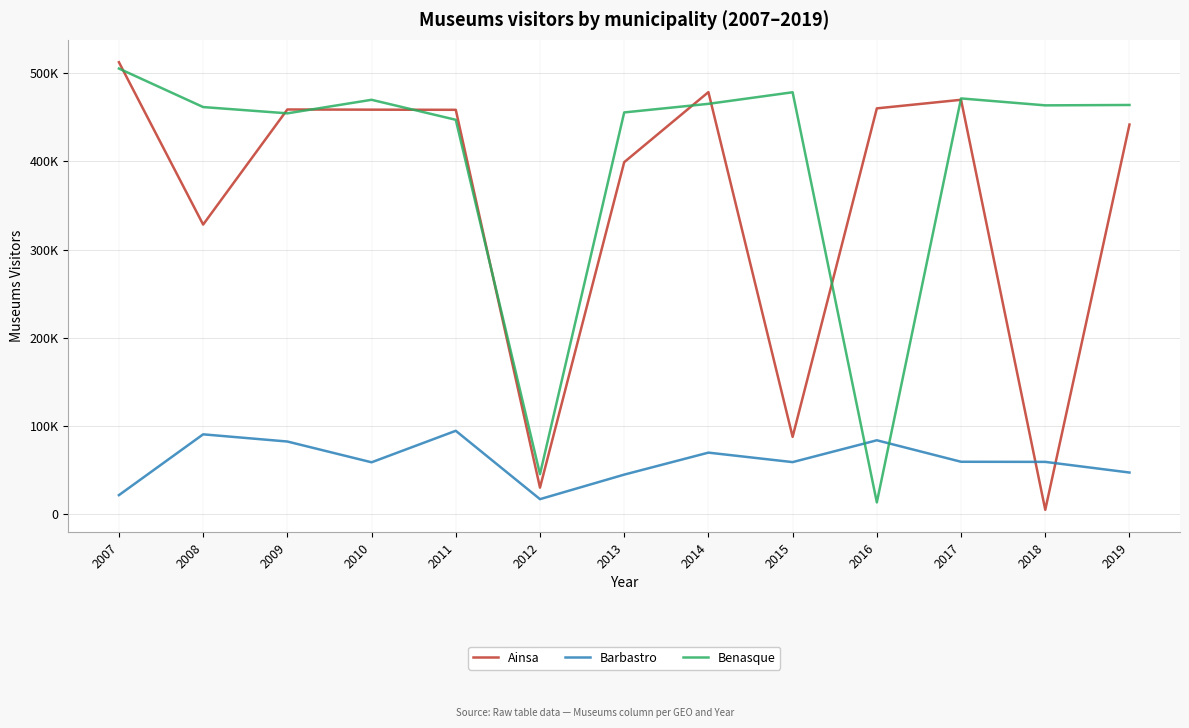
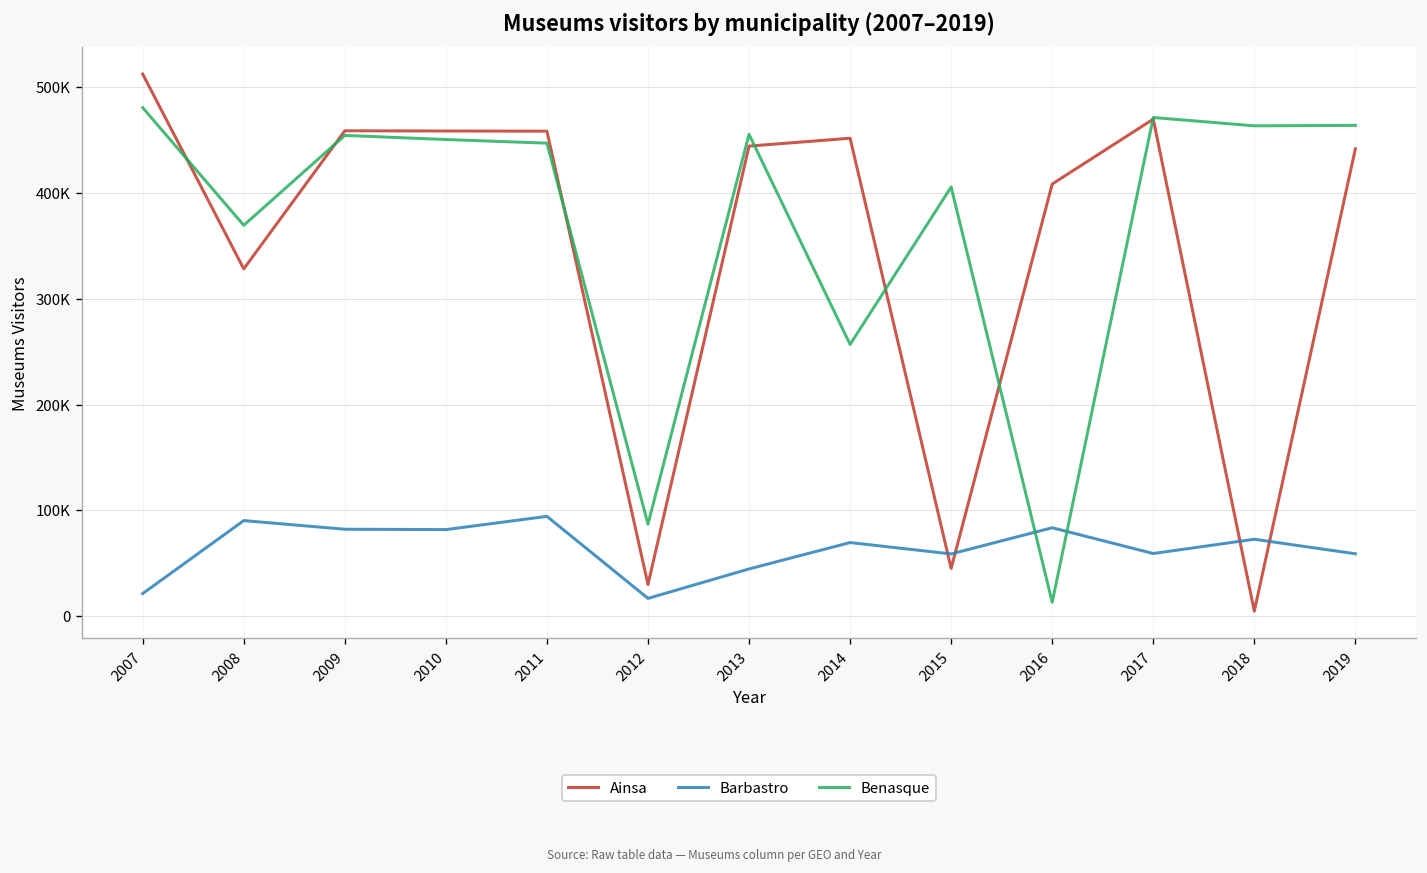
Benasque, 2007: 510000 -> 480000
Benasque, 2008: 460000 -> 370000
Barbastro, 2010: 60000 -> 80000
Benasque, 2010: 470000 -> 450000
Benasque, 2012: 50000 -> 90000
Ainsa, 2013: 400000 -> 440000
Ainsa, 2014: 480000 -> 450000
Benasque, 2014: 470000 -> 260000
Ainsa, 2015: 90000 -> 50000
Benasque, 2015: 480000 -> 410000
Ainsa, 2016: 460000 -> 410000
Barbastro, 2018: 60000 -> 70000
Barbastro, 2019: 50000 -> 60000
